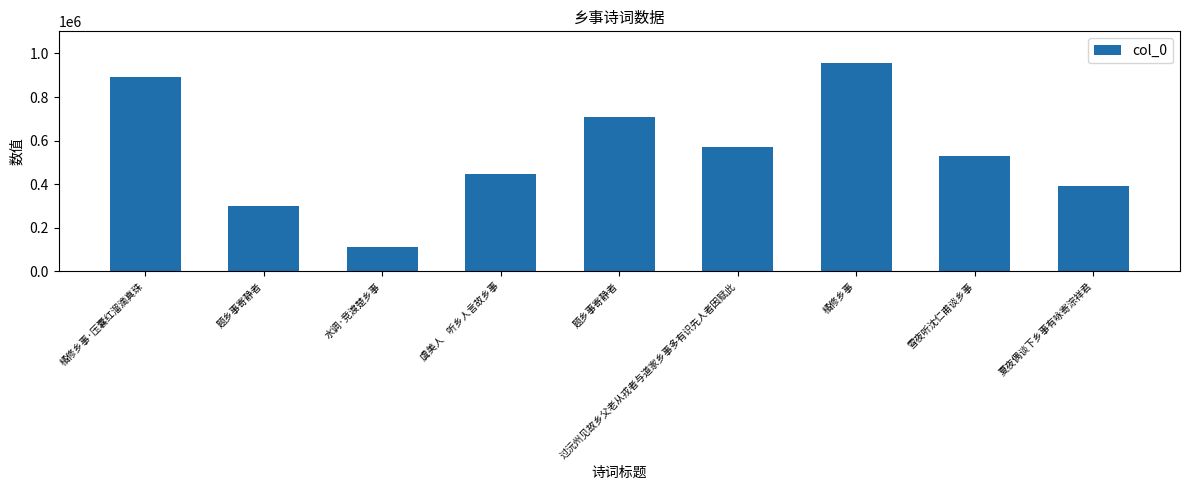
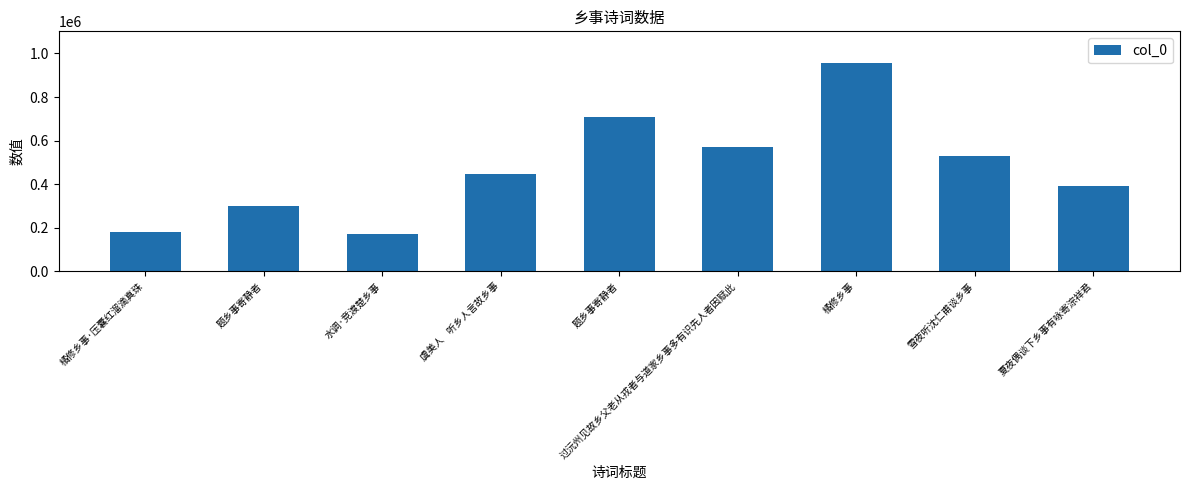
橘修乡事·压囊红溜滴真珠: 890000 -> 180000
水调·竞渡楚乡事: 110000 -> 170000
